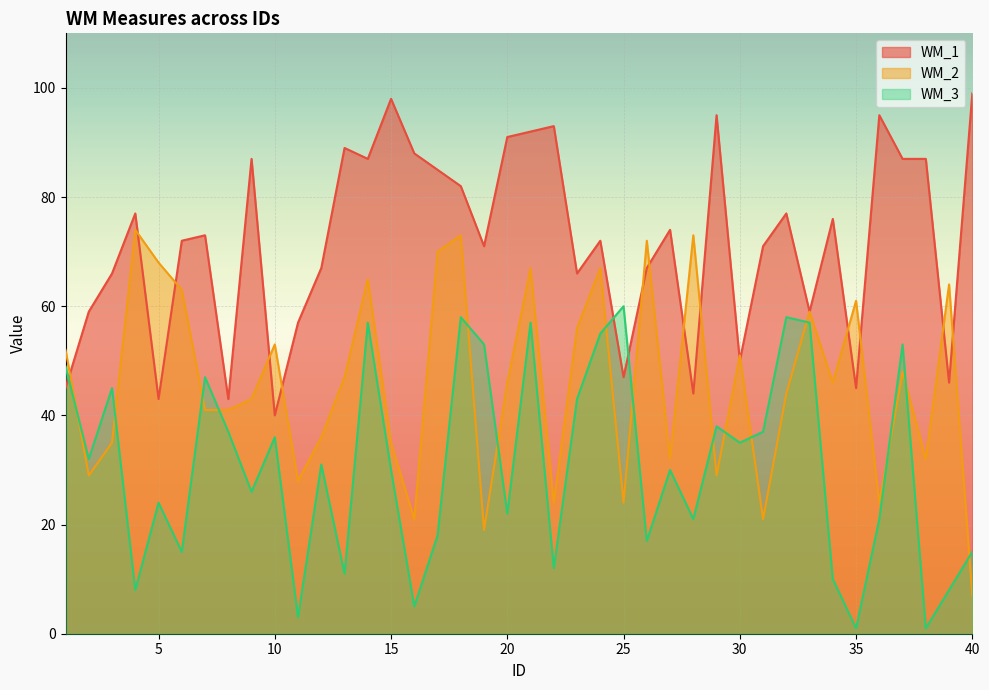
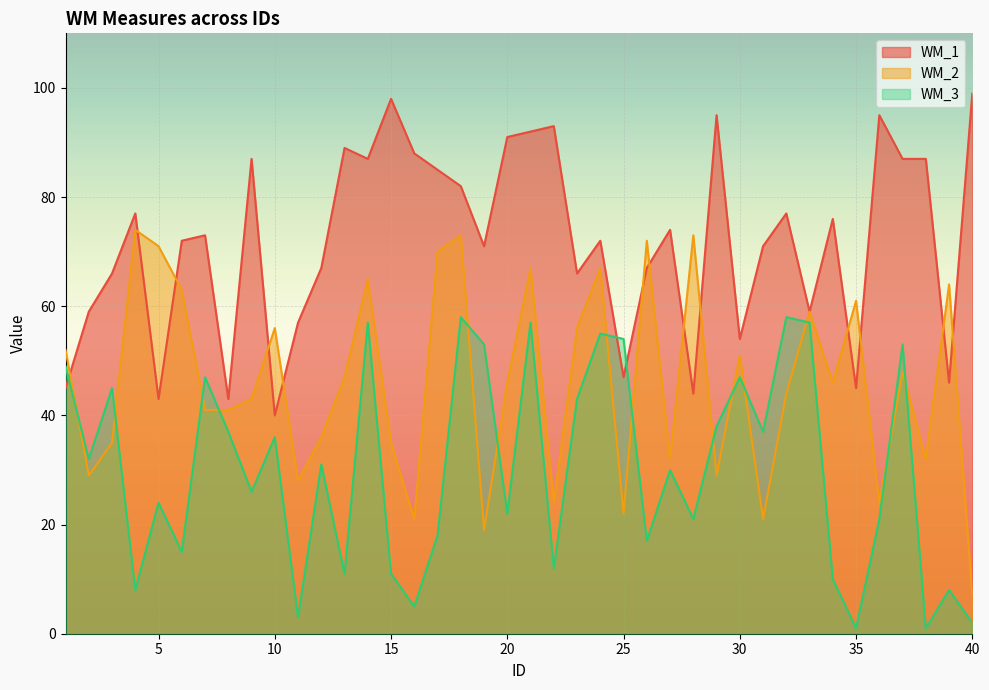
WM_2, 5: 68 -> 71
WM_2, 10: 53 -> 56
WM_3, 15: 30 -> 11
WM_2, 25: 24 -> 22
WM_3, 25: 60 -> 54
WM_1, 30: 50 -> 54
WM_3, 30: 35 -> 47
WM_3, 40: 15 -> 2
